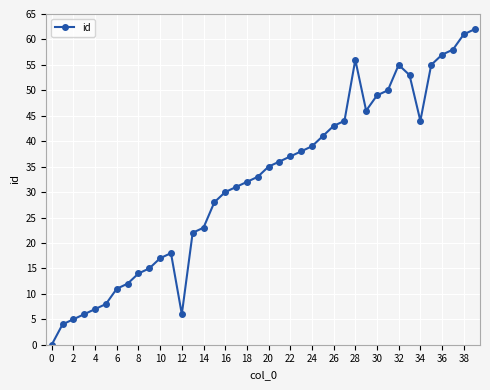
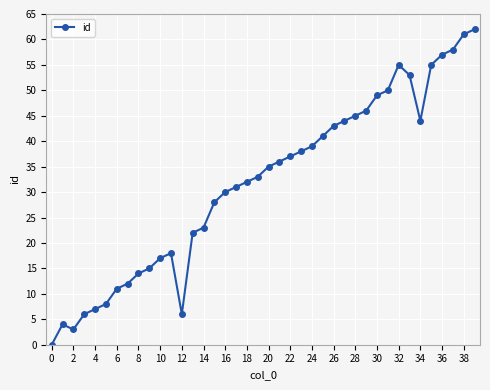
2: 5 -> 3
28: 56 -> 45
